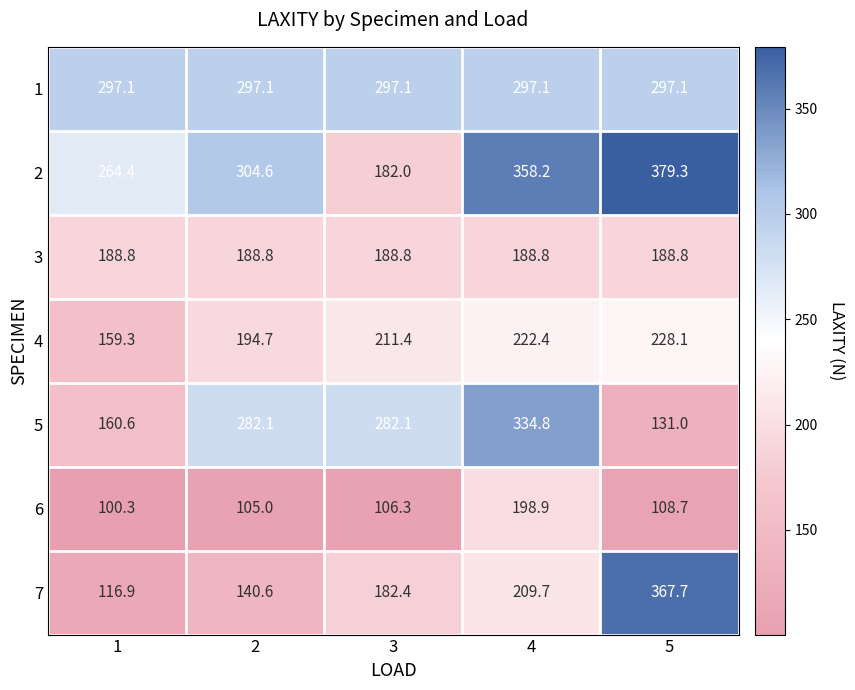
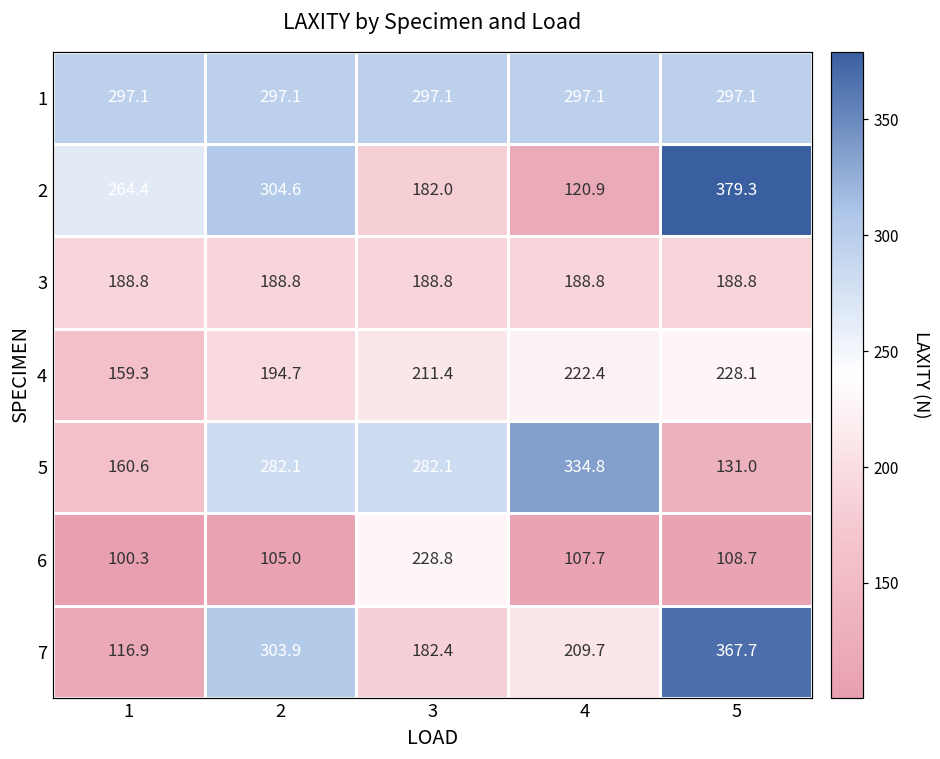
2, 4: 358.2 -> 120.9
6, 3: 106.3 -> 228.8
6, 4: 198.9 -> 107.7
7, 2: 140.6 -> 303.9
